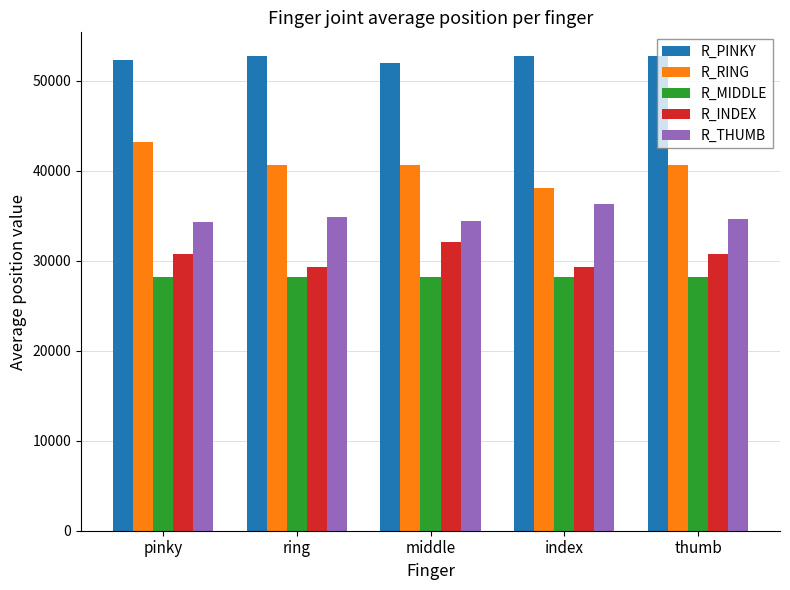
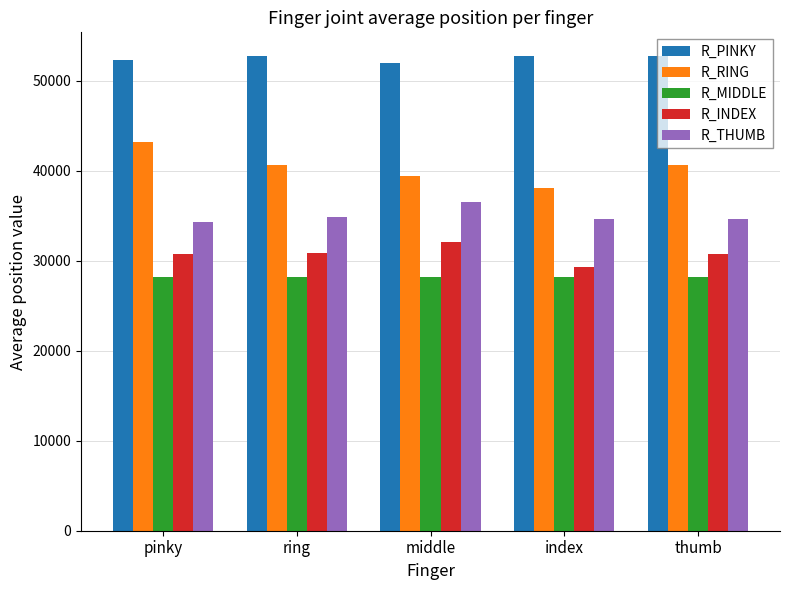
R_INDEX, ring: 29000 -> 31000
R_RING, middle: 41000 -> 39000
R_THUMB, middle: 34000 -> 37000
R_THUMB, index: 36000 -> 35000
